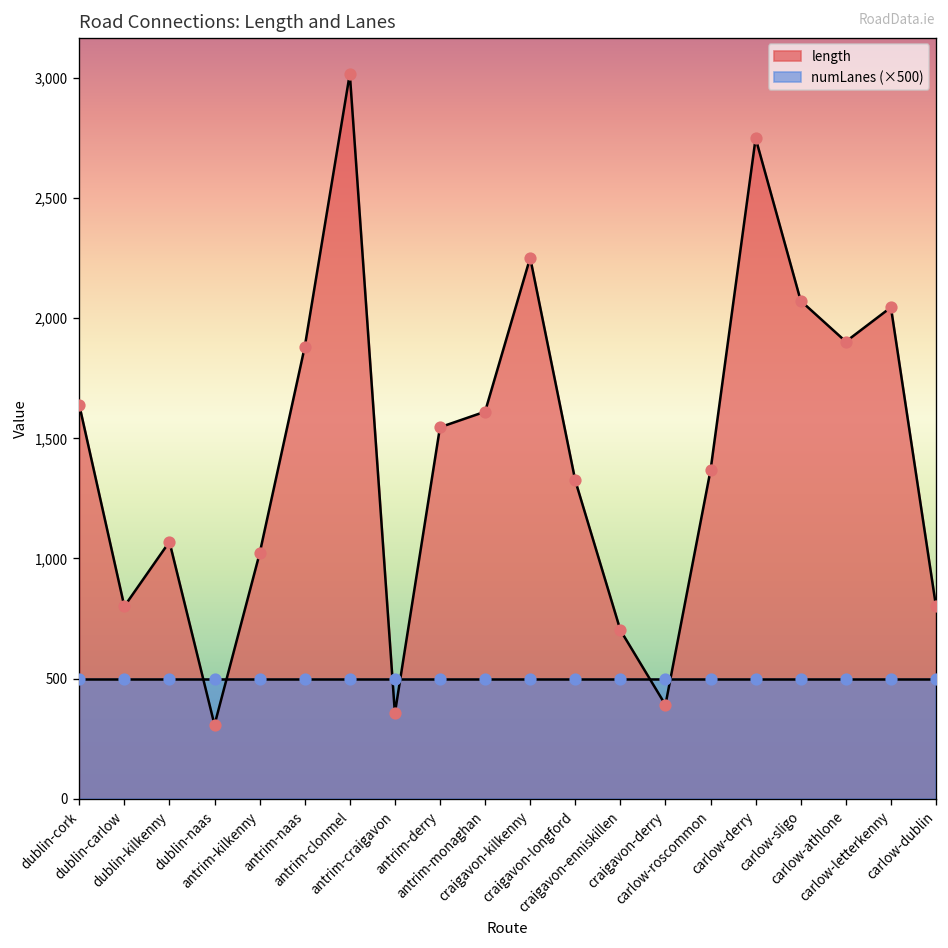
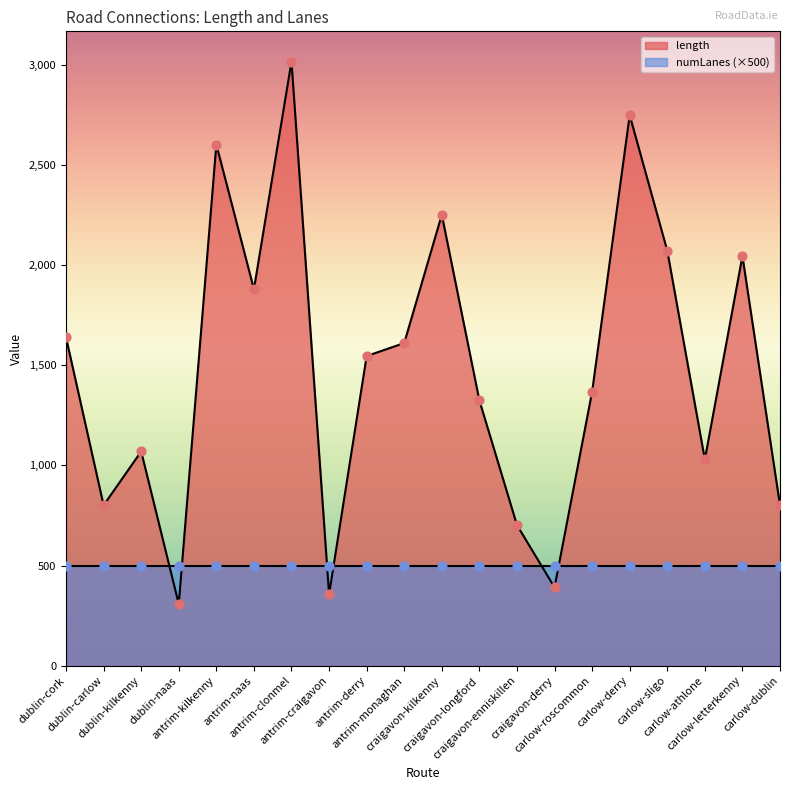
length, antrim-kilkenny: 1,020 -> 2,600
length, carlow-athlone: 1,900 -> 1,030
